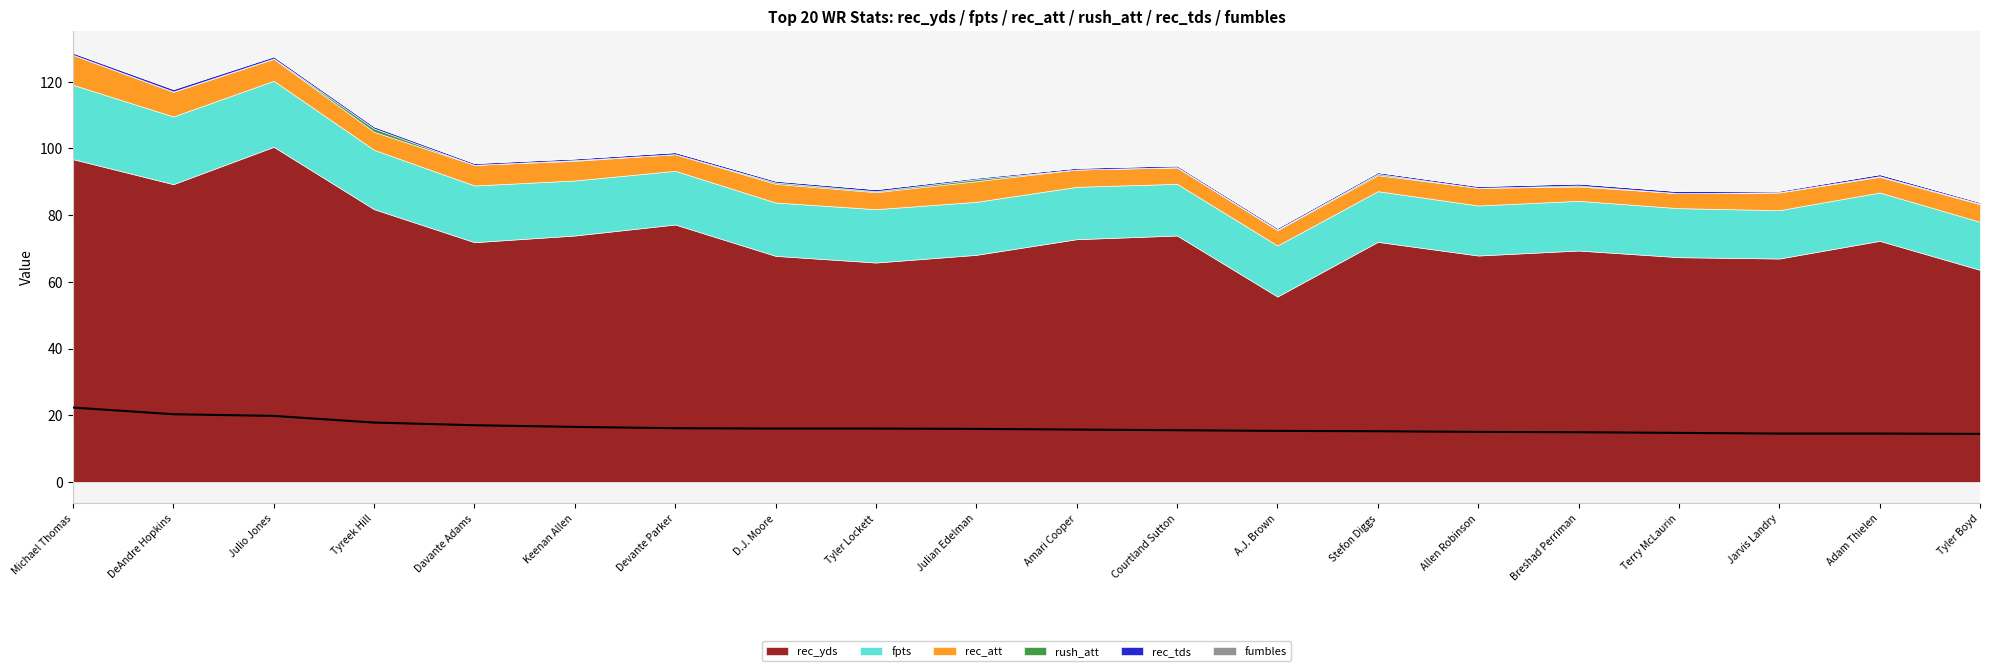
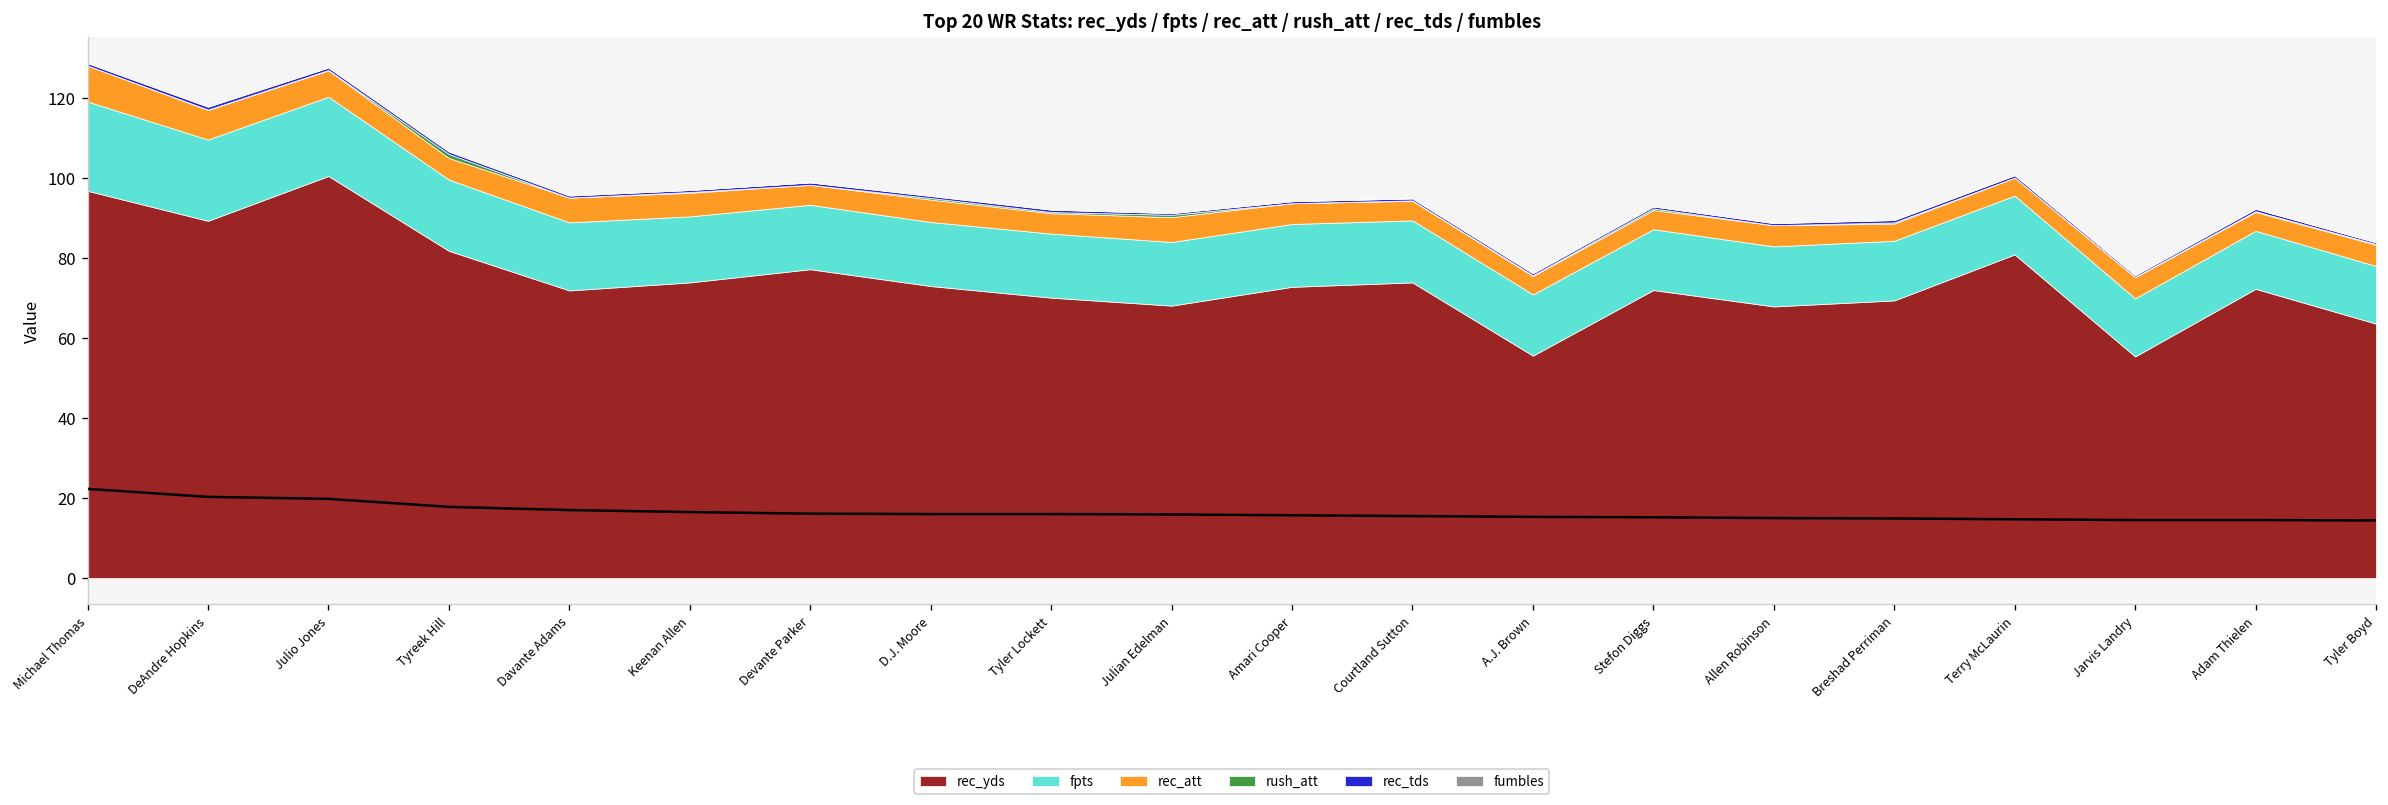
rec_yds, D.J. Moore: 68 -> 73
rec_yds, Tyler Lockett: 66 -> 70
rec_yds, Terry McLaurin: 67 -> 81
rec_yds, Jarvis Landry: 67 -> 55
